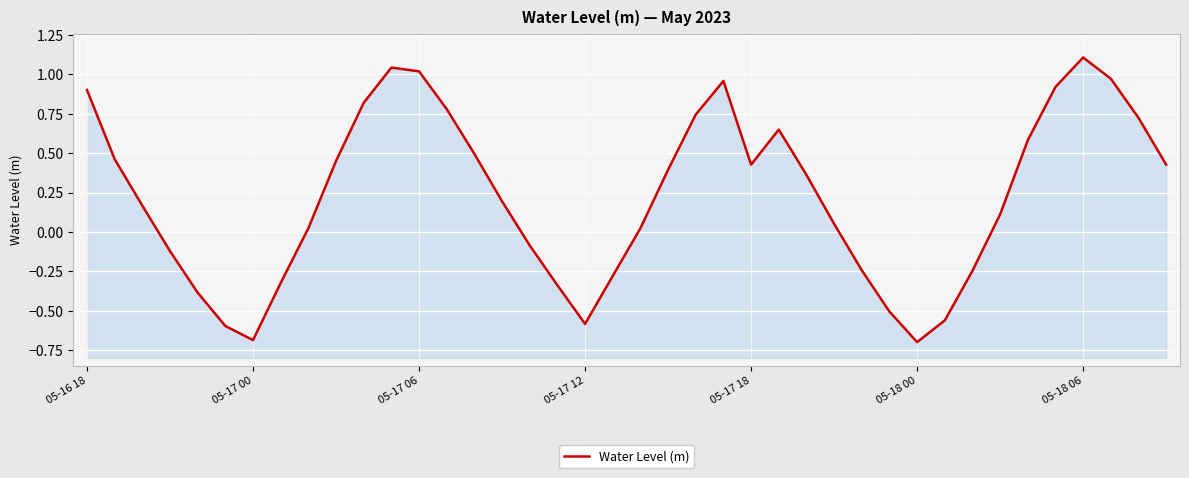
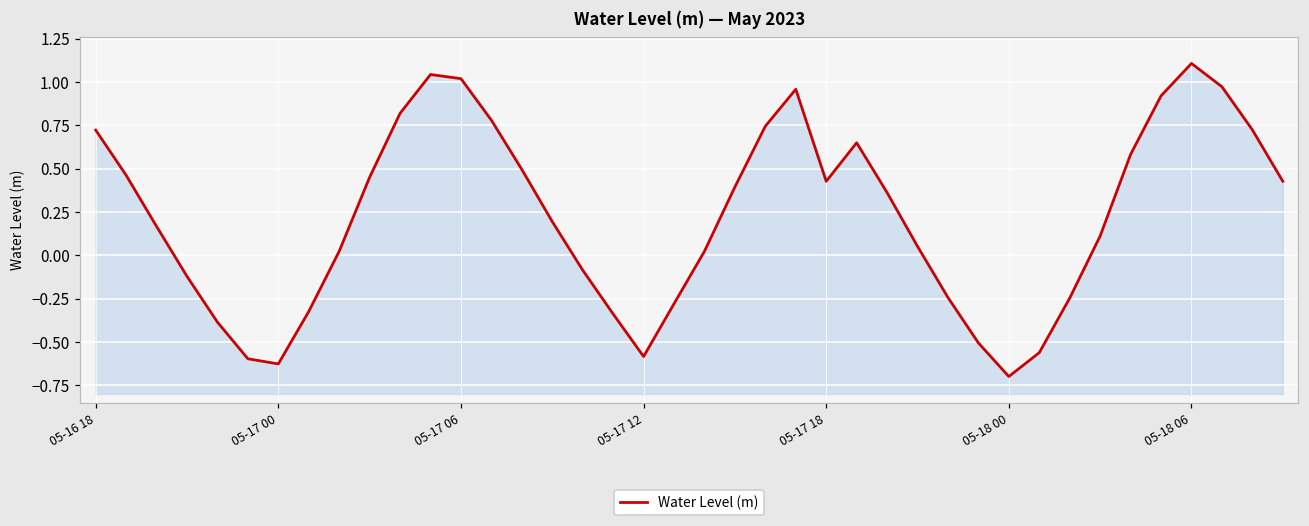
05-16 18: 0.90 -> 0.72
05-17 00: -0.69 -> -0.63
